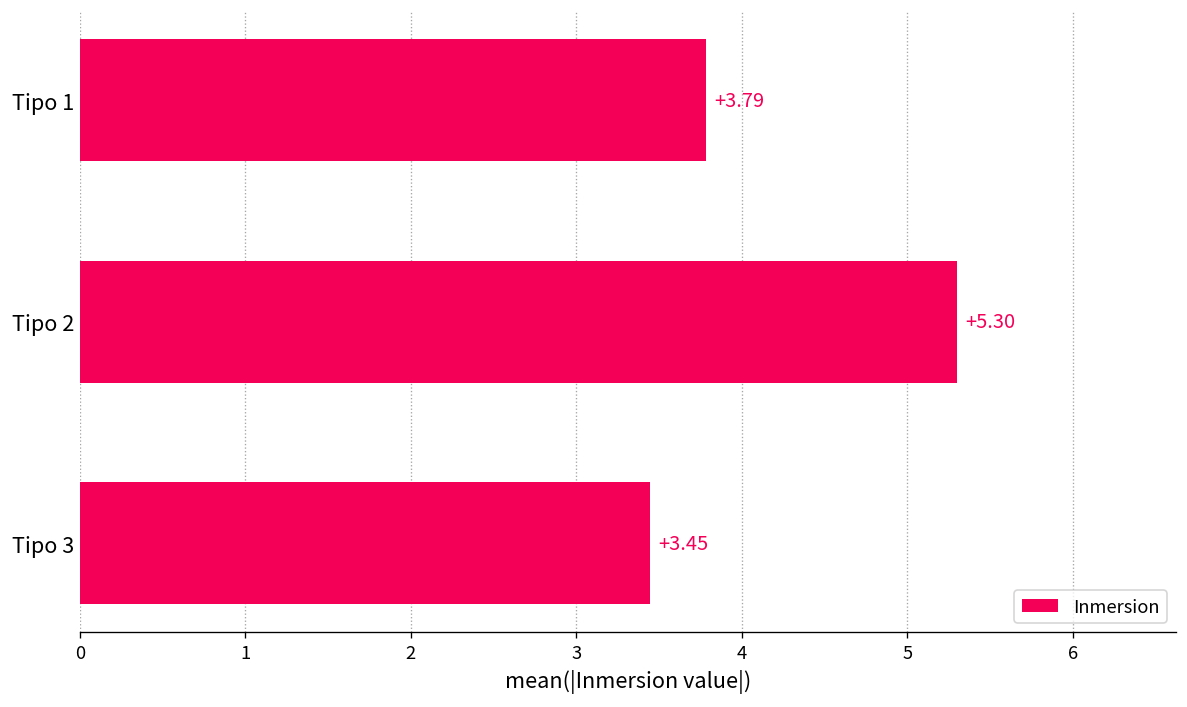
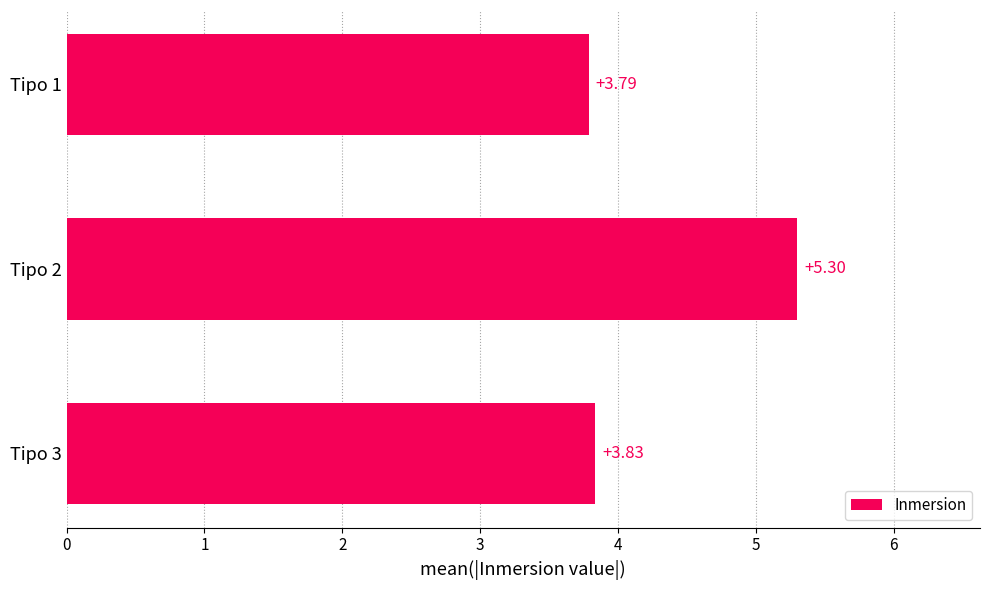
Tipo 3: +3.45 -> +3.83
